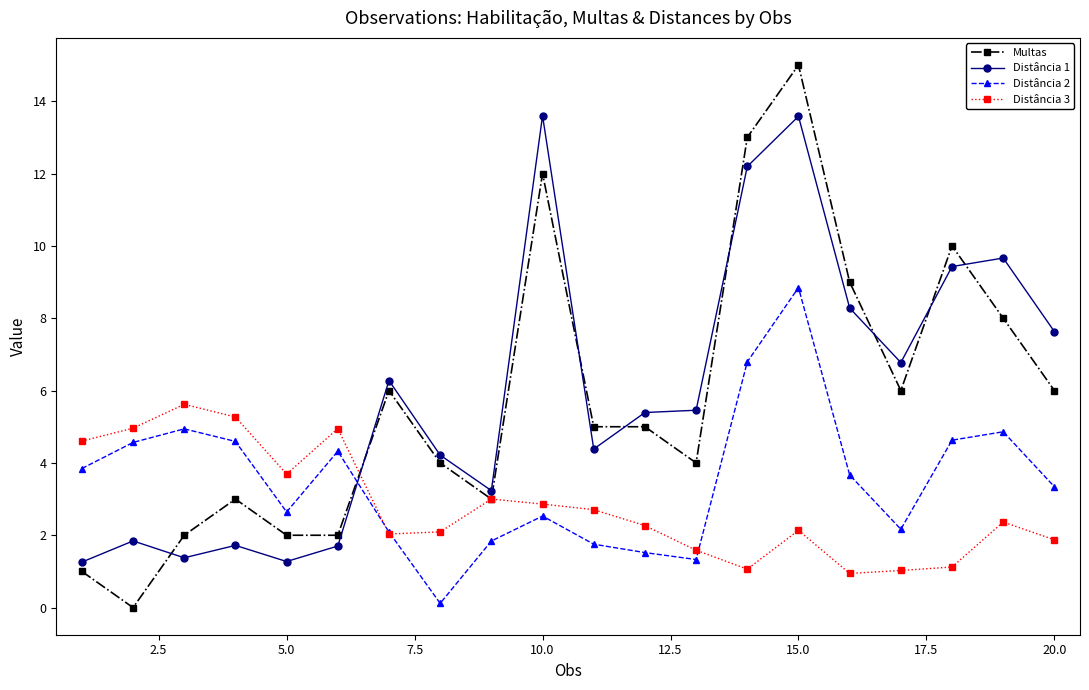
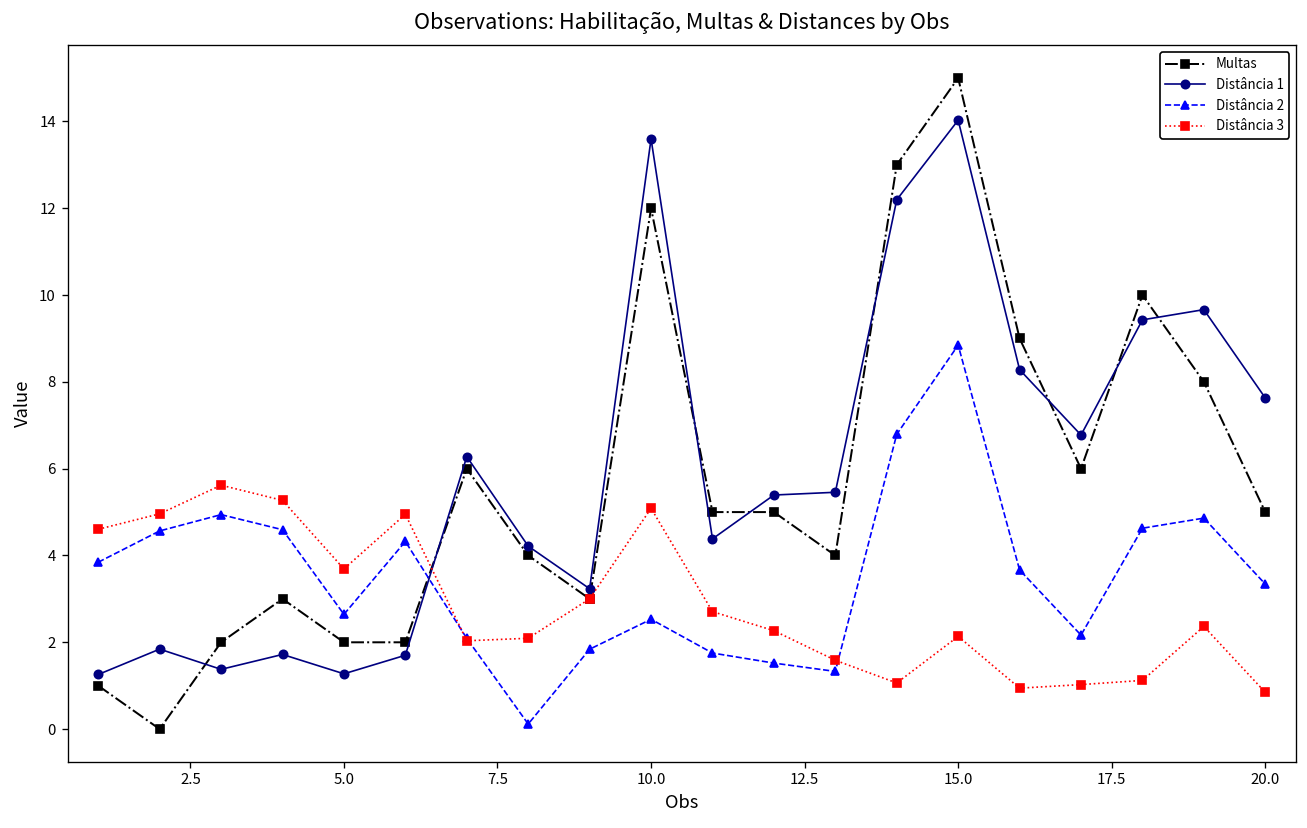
Distância 3, 10.0: 2.9 -> 5.1
Distância 1, 15.0: 13.6 -> 14.0
Multas, 20.0: 6 -> 5
Distância 3, 20.0: 1.9 -> 0.8
